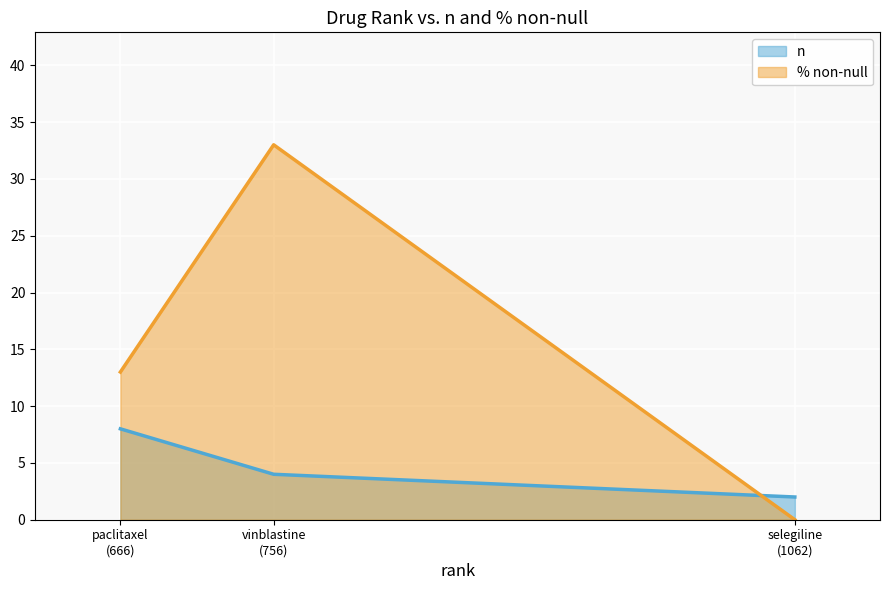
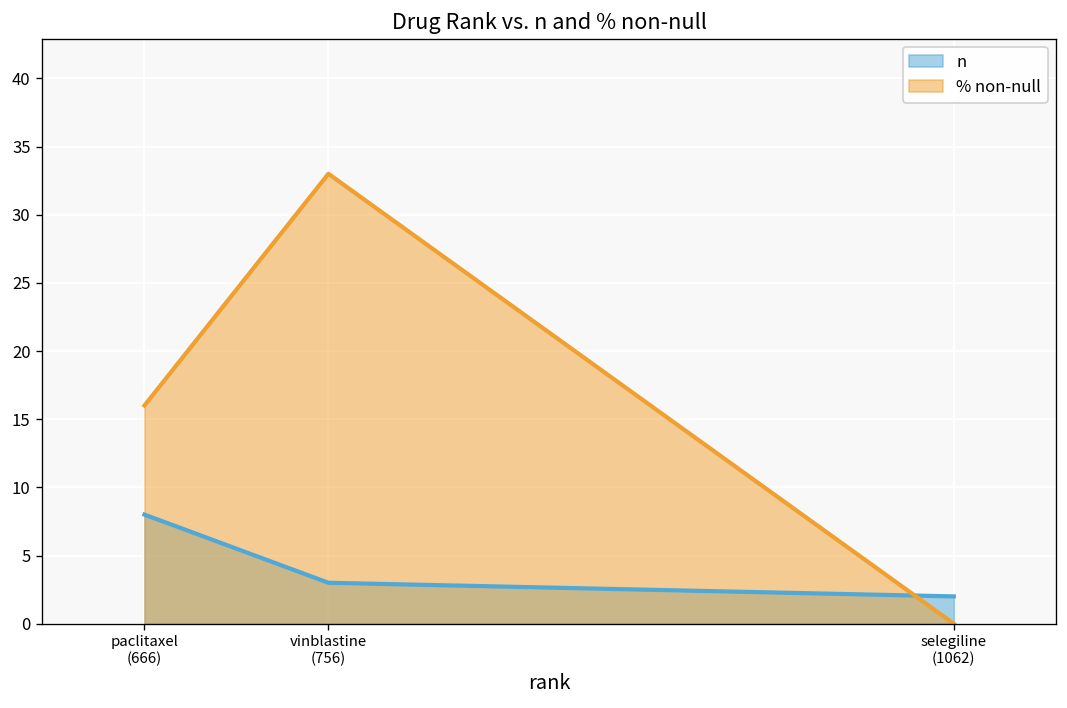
% non-null, paclitaxel (666): 13 -> 16
n, vinblastine (756): 4 -> 3
